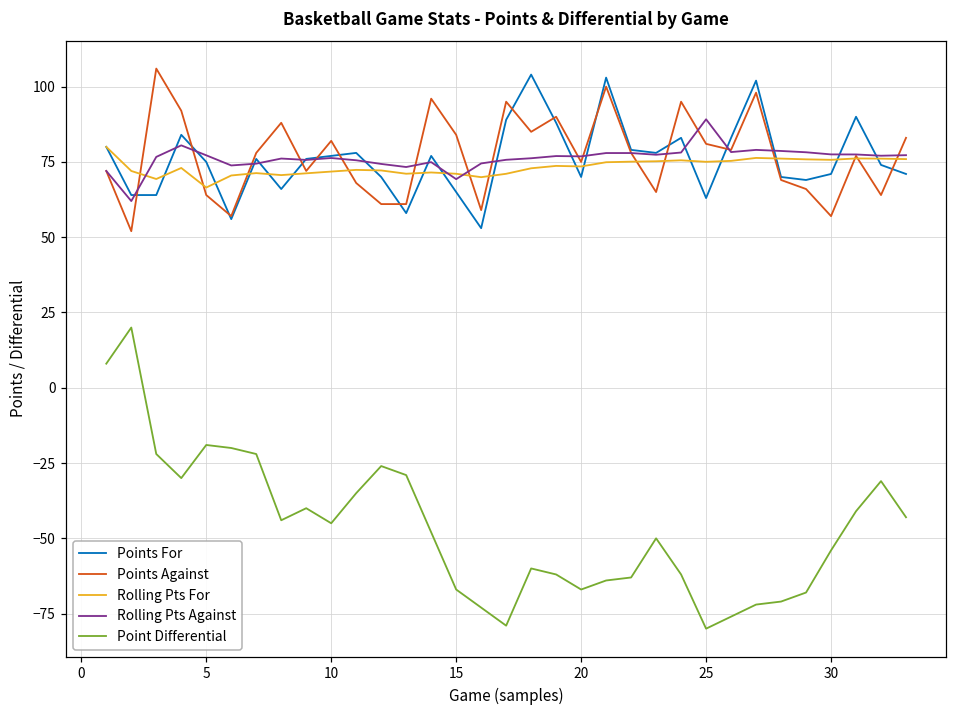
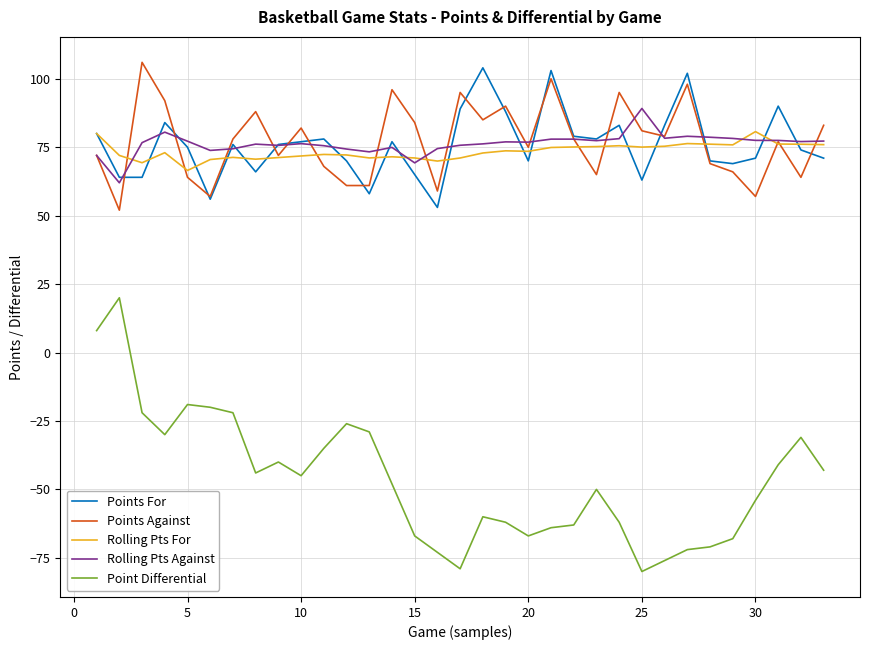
Rolling Pts For, 30: 76 -> 81
